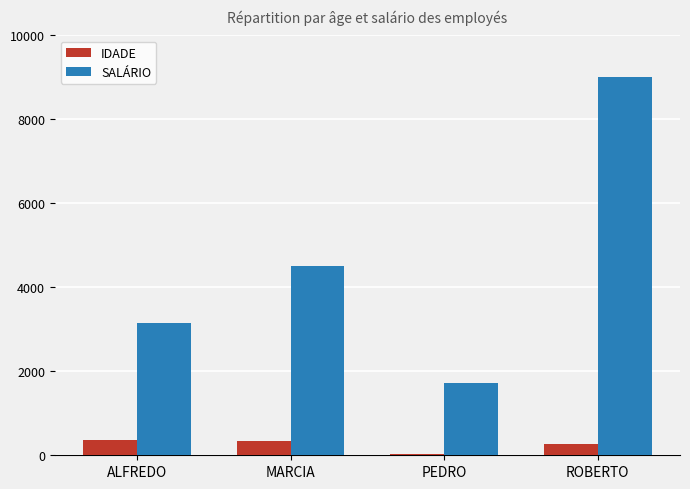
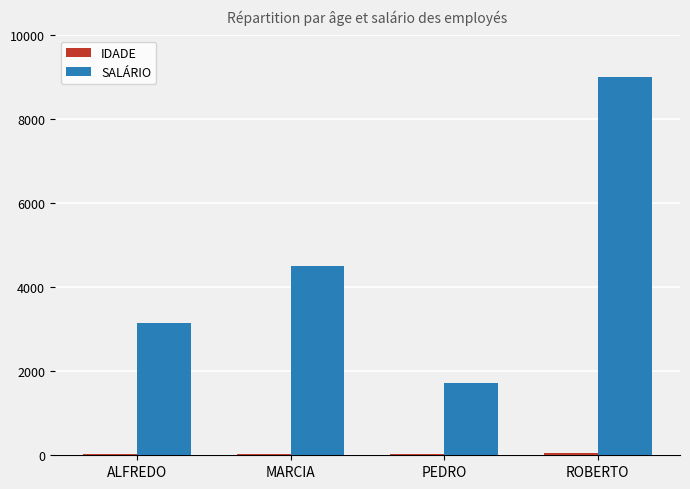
IDADE, ALFREDO: 400 -> 0
IDADE, MARCIA: 300 -> 0
IDADE, ROBERTO: 300 -> 100
